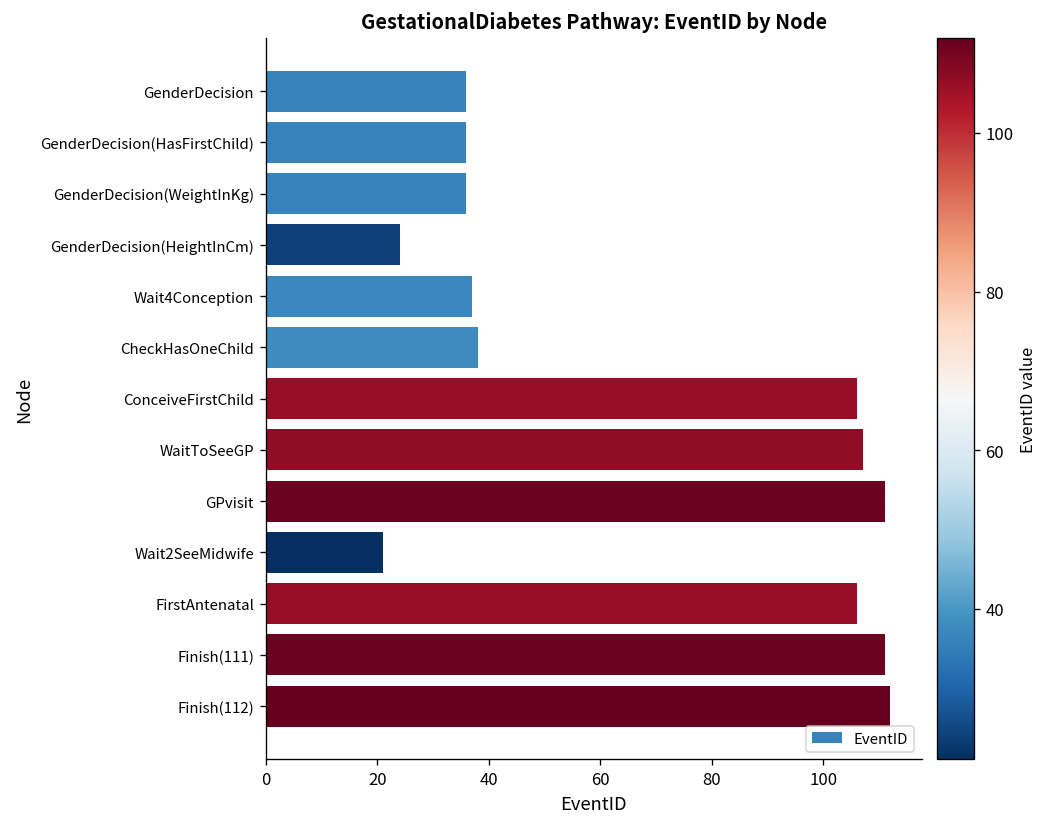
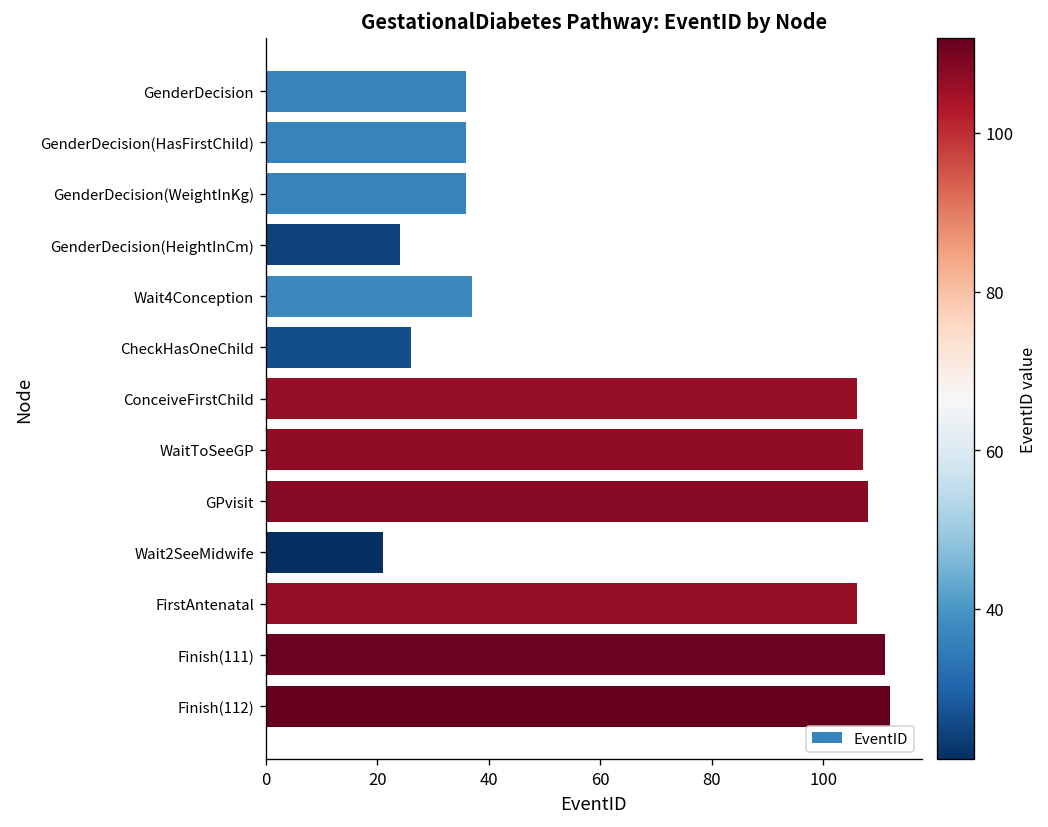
CheckHasOneChild: 38 -> 26
GPvisit: 111 -> 108
